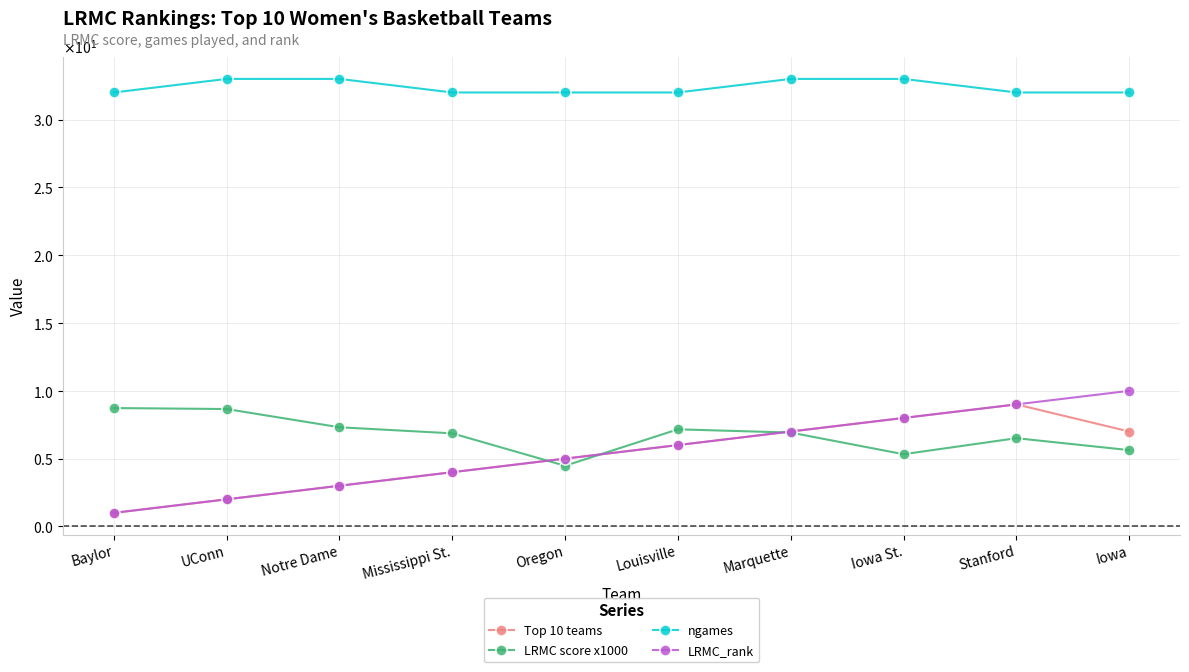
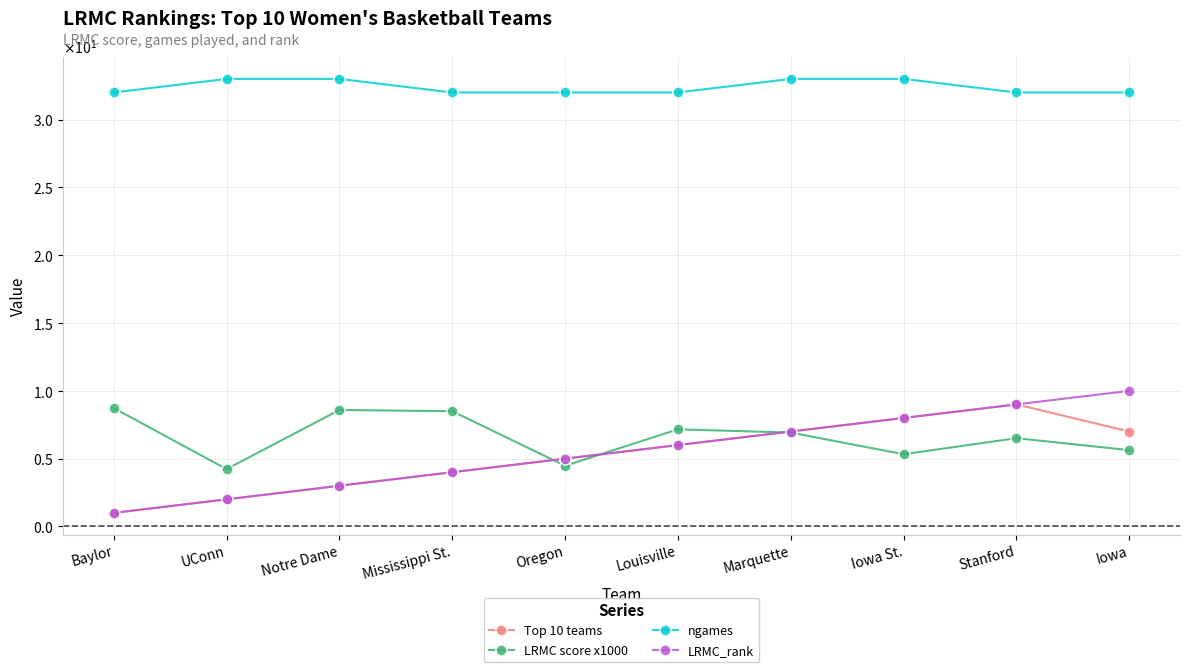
LRMC score x1000, UConn: 8.7 -> 4.2
LRMC score x1000, Notre Dame: 7.3 -> 8.6
LRMC score x1000, Mississippi St.: 6.9 -> 8.5
